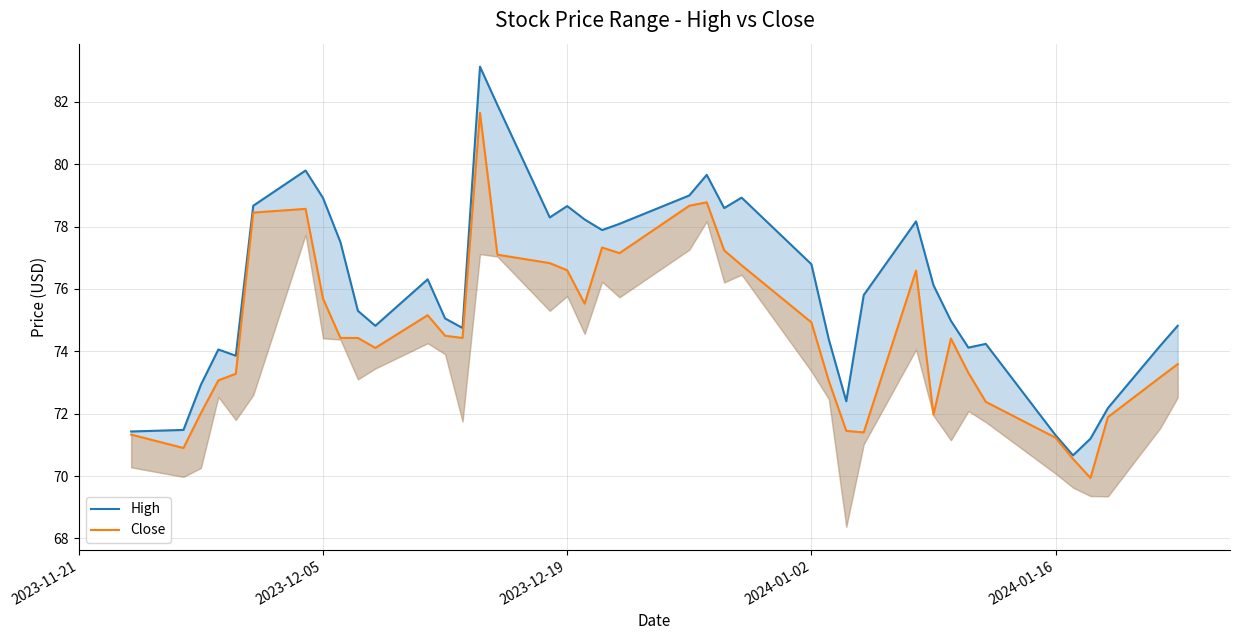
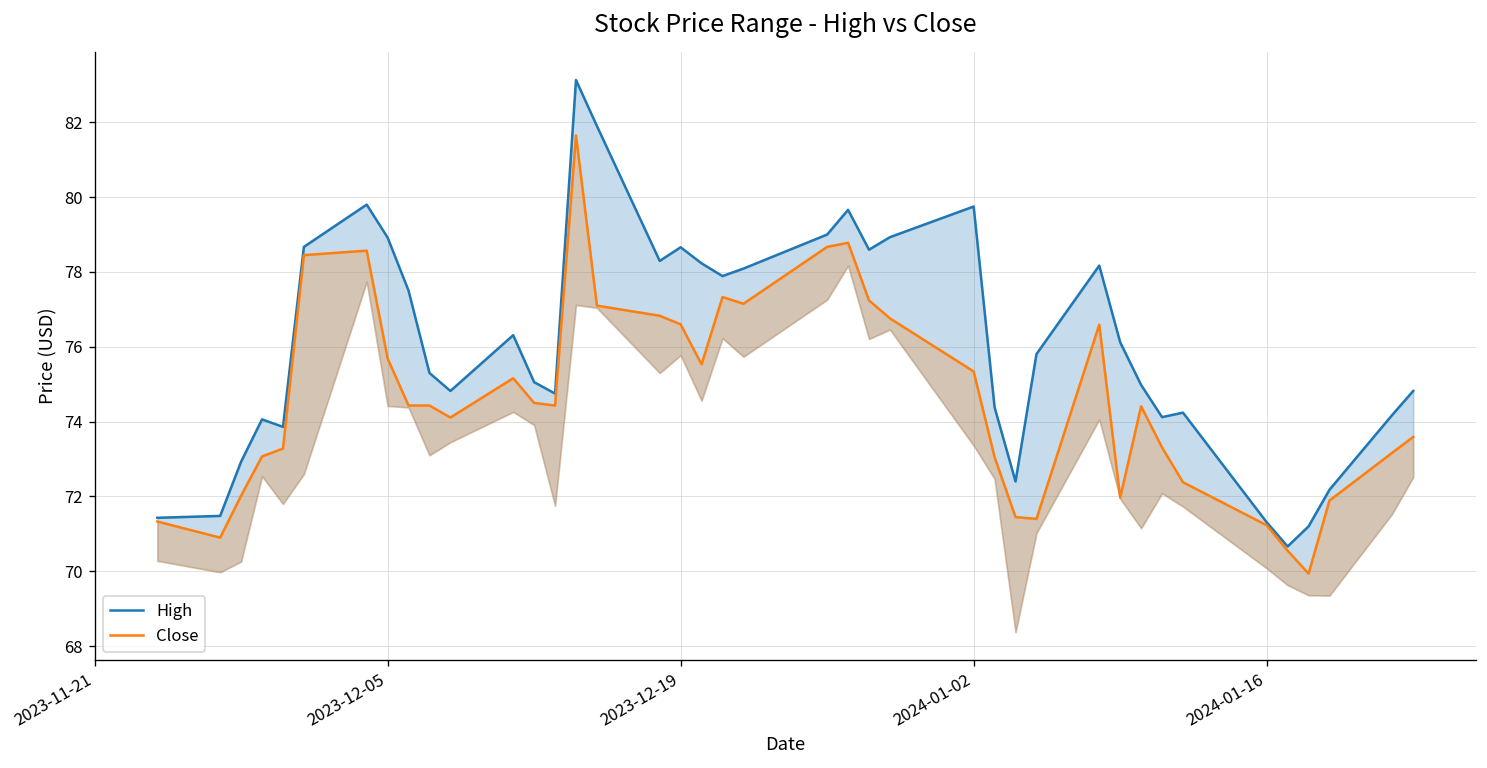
High, 2024-01-02: 76.8 -> 79.7
Close, 2024-01-02: 74.9 -> 75.3
